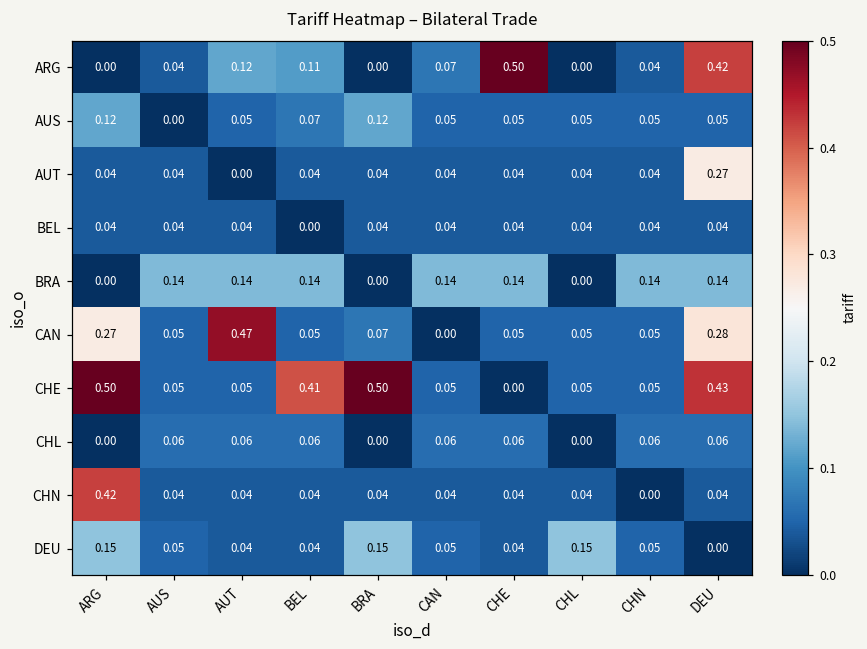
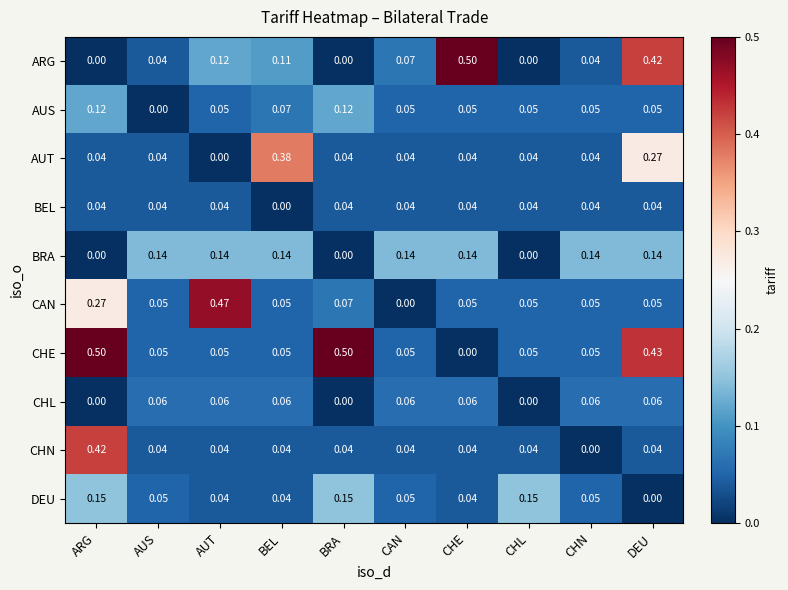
AUT, BEL: 0.04 -> 0.38
CAN, DEU: 0.28 -> 0.05
CHE, BEL: 0.41 -> 0.05
